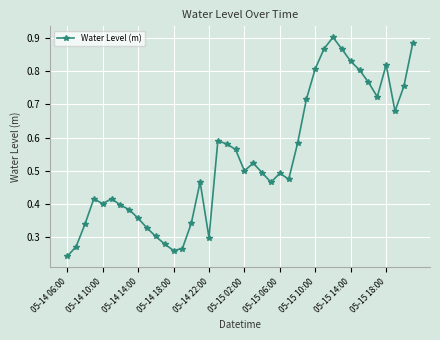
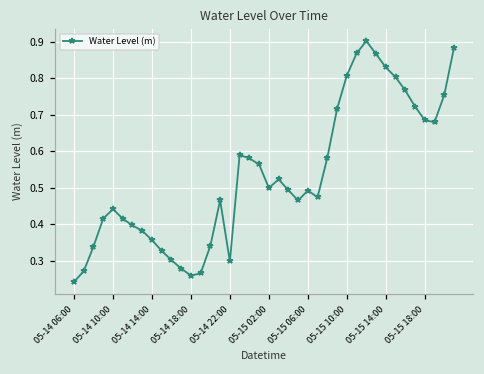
05-14 10:00: 0.40 -> 0.44
05-15 18:00: 0.82 -> 0.69
